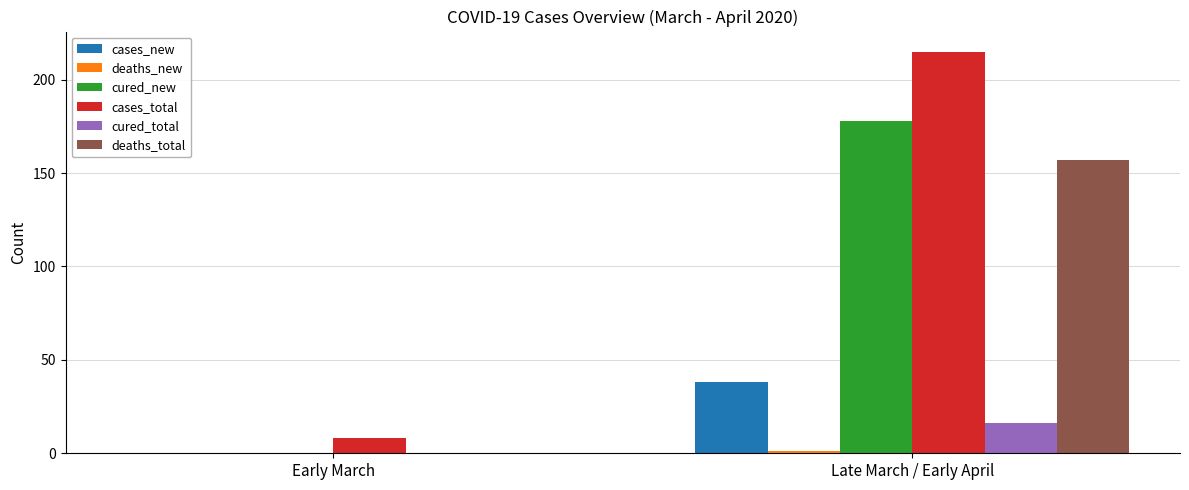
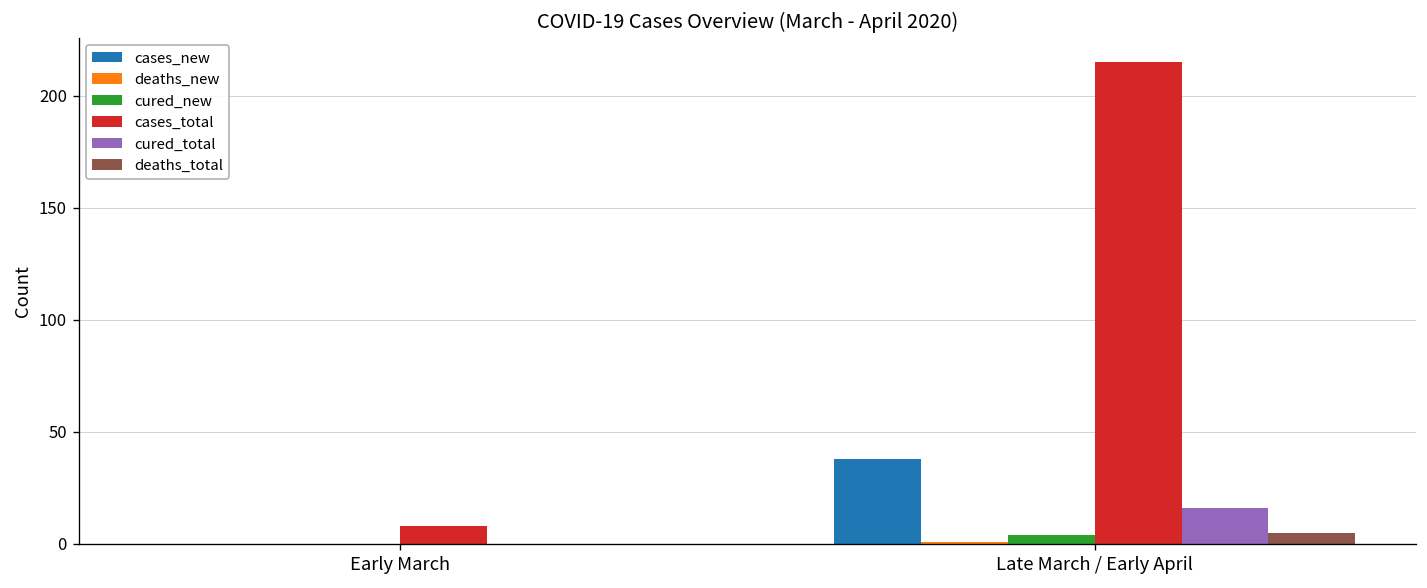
cured_new, Late March / Early April: 178 -> 4
deaths_total, Late March / Early April: 157 -> 5
